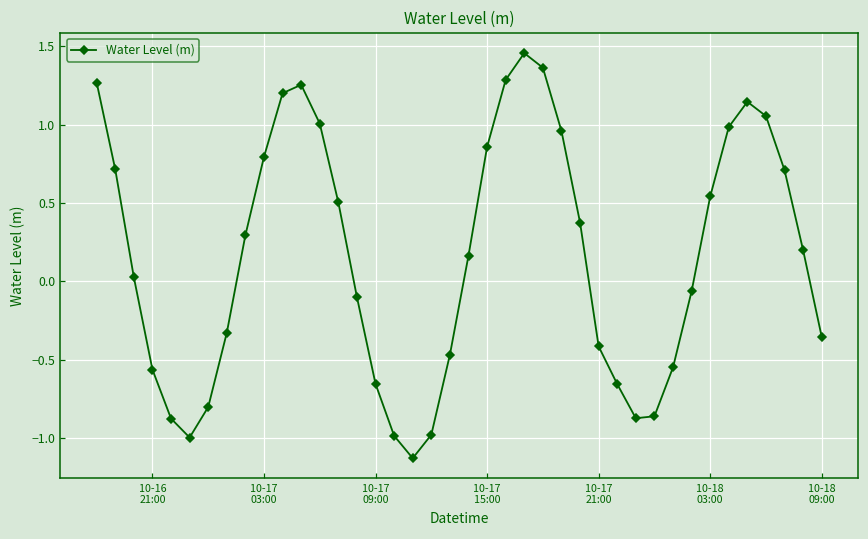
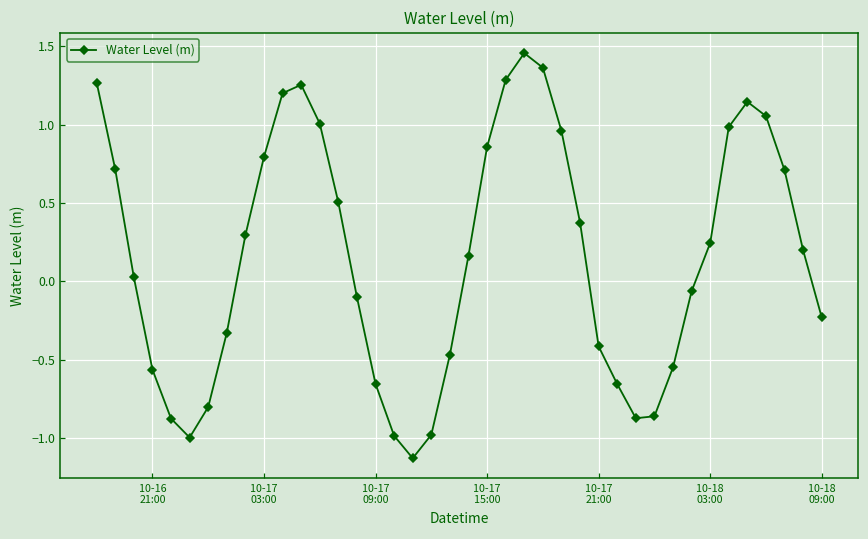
10-18 03:00: 0.54 -> 0.24
10-18 09:00: -0.36 -> -0.23
